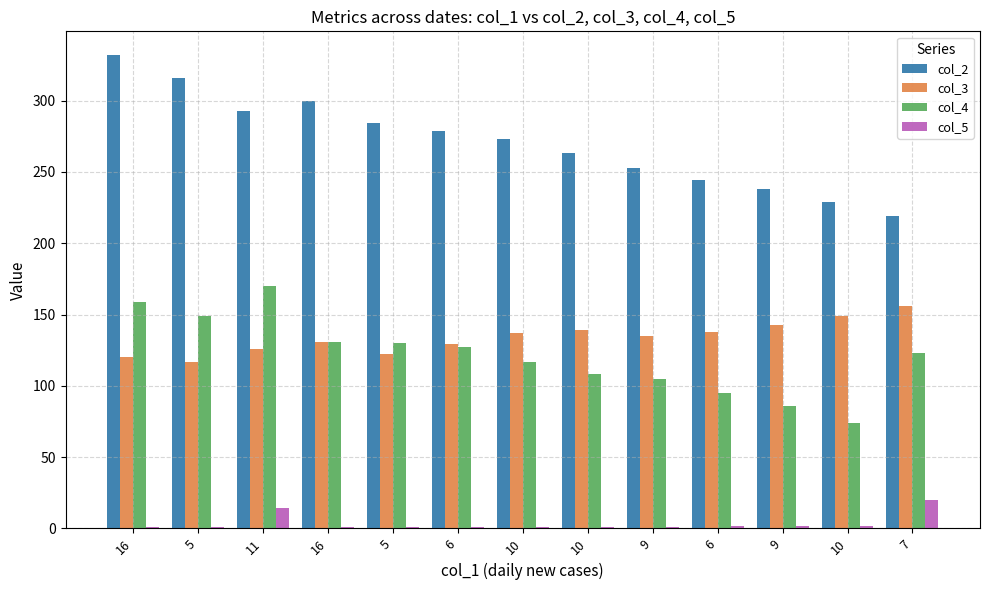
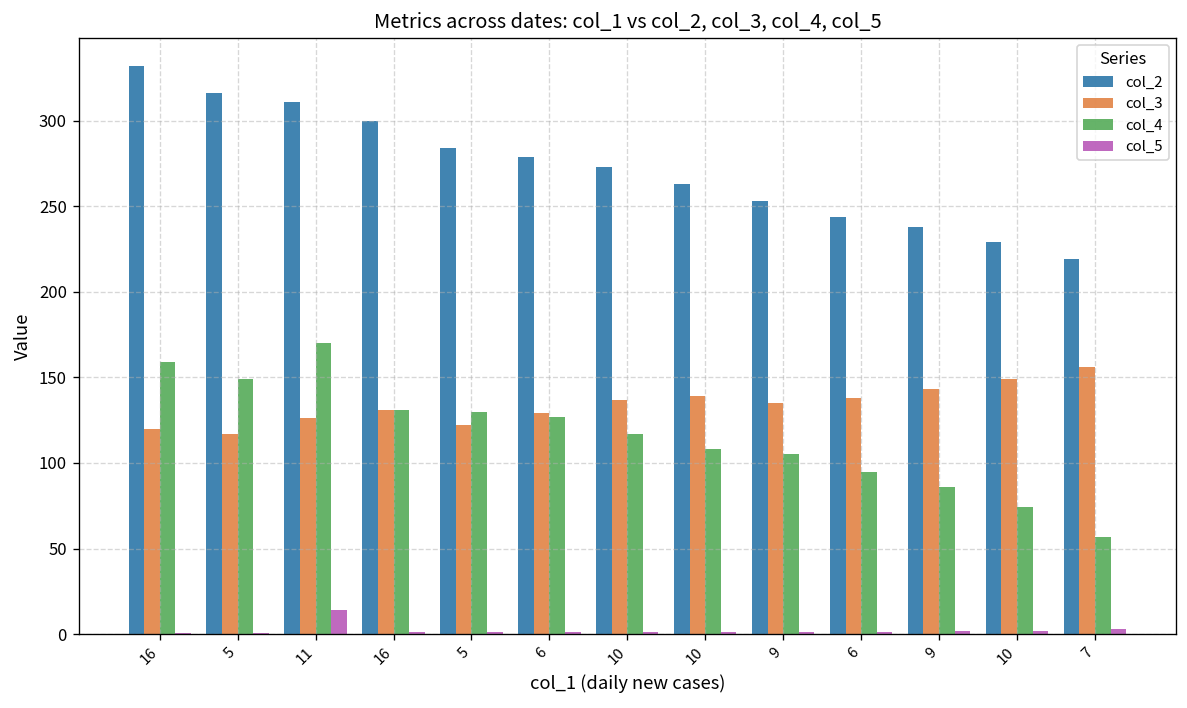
col_2, 11: 293 -> 311
col_4, 7: 123 -> 57
col_5, 7: 20 -> 3
